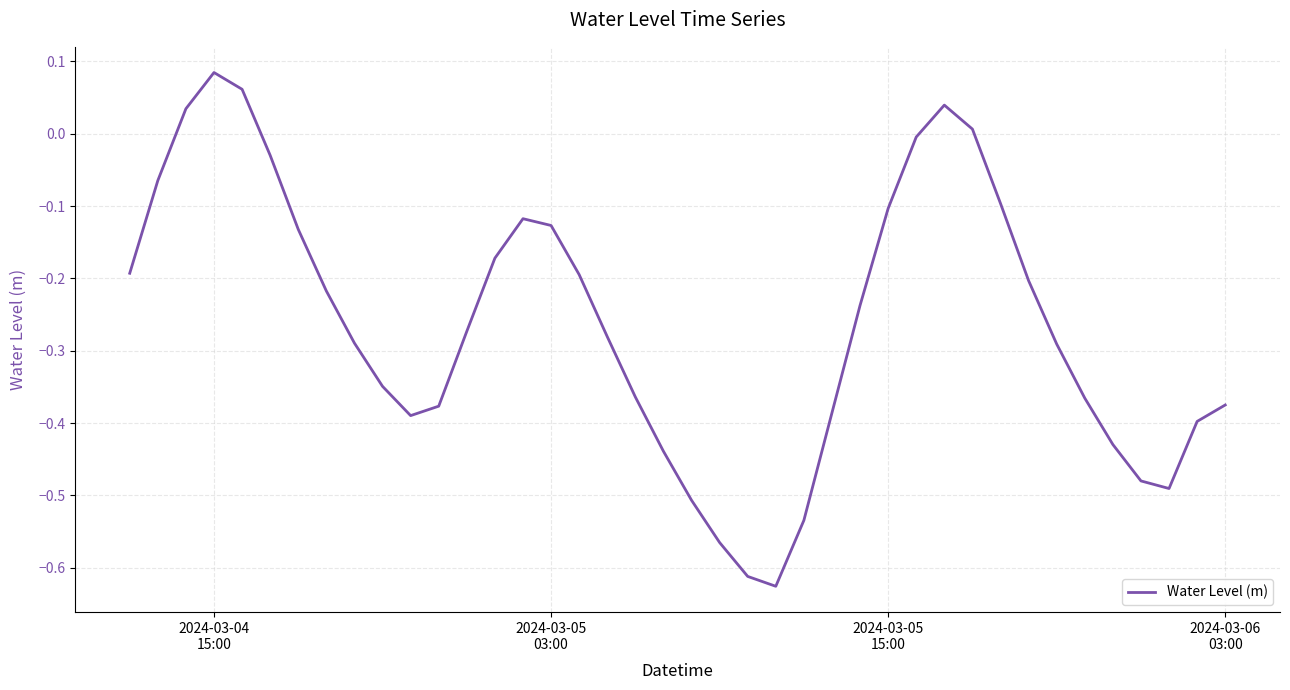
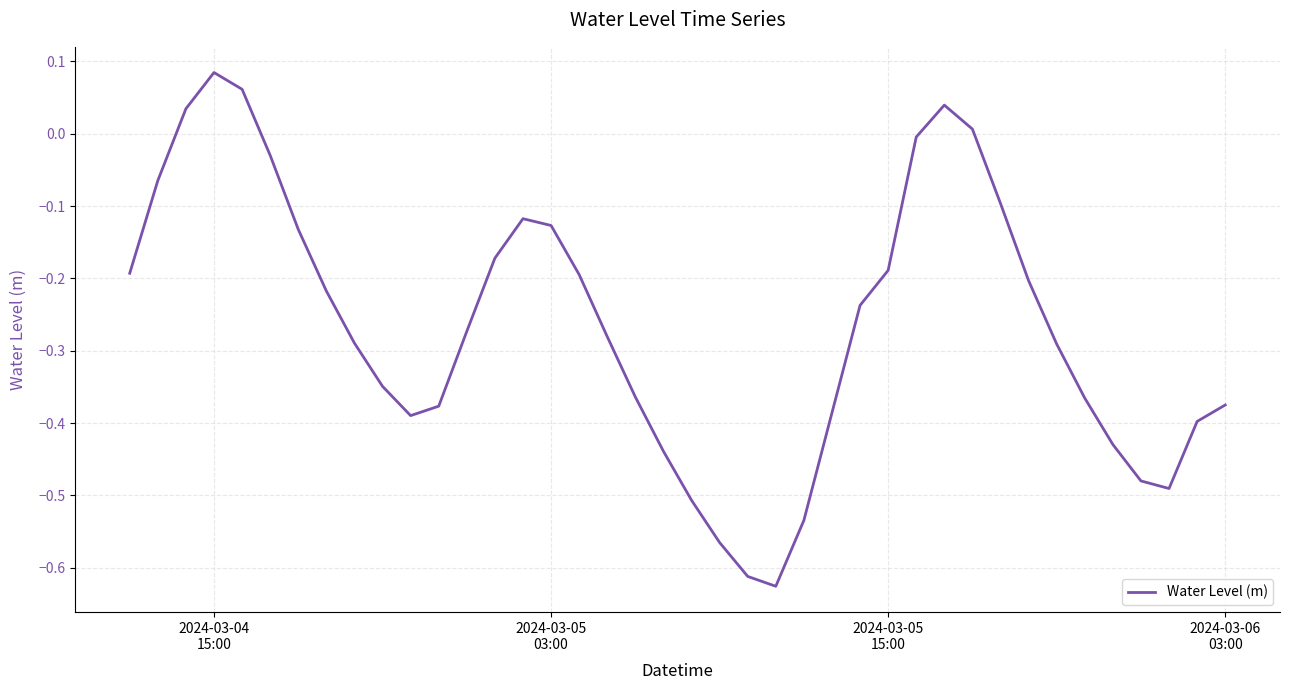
2024-03-05 15:00: -0.10 -> -0.19
